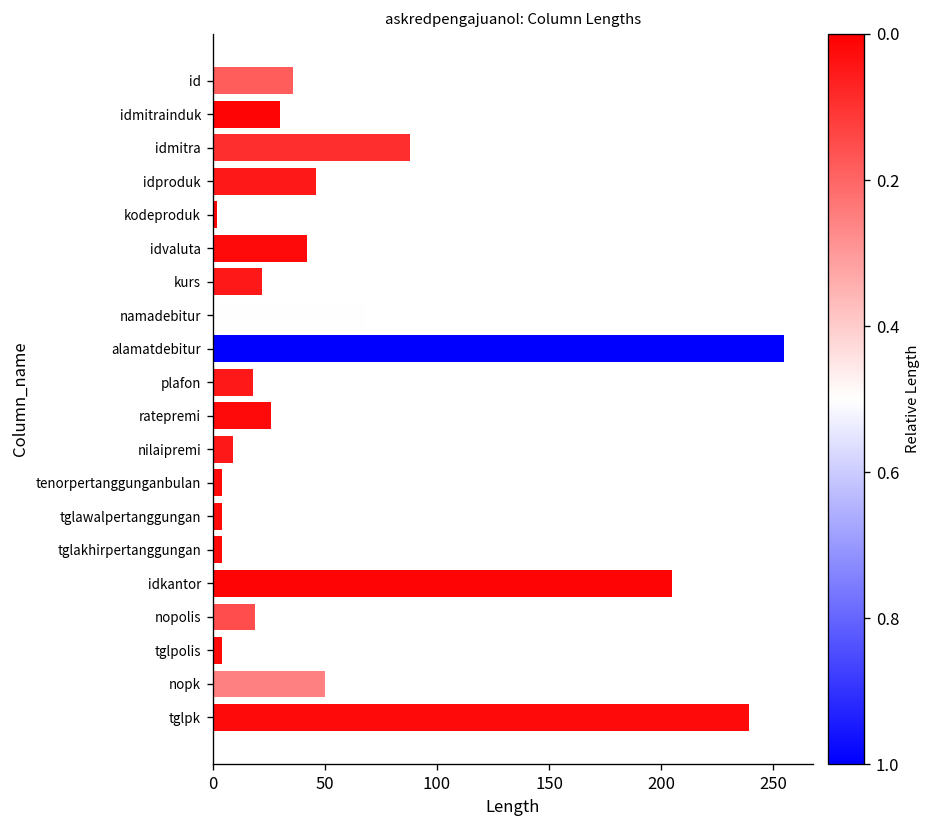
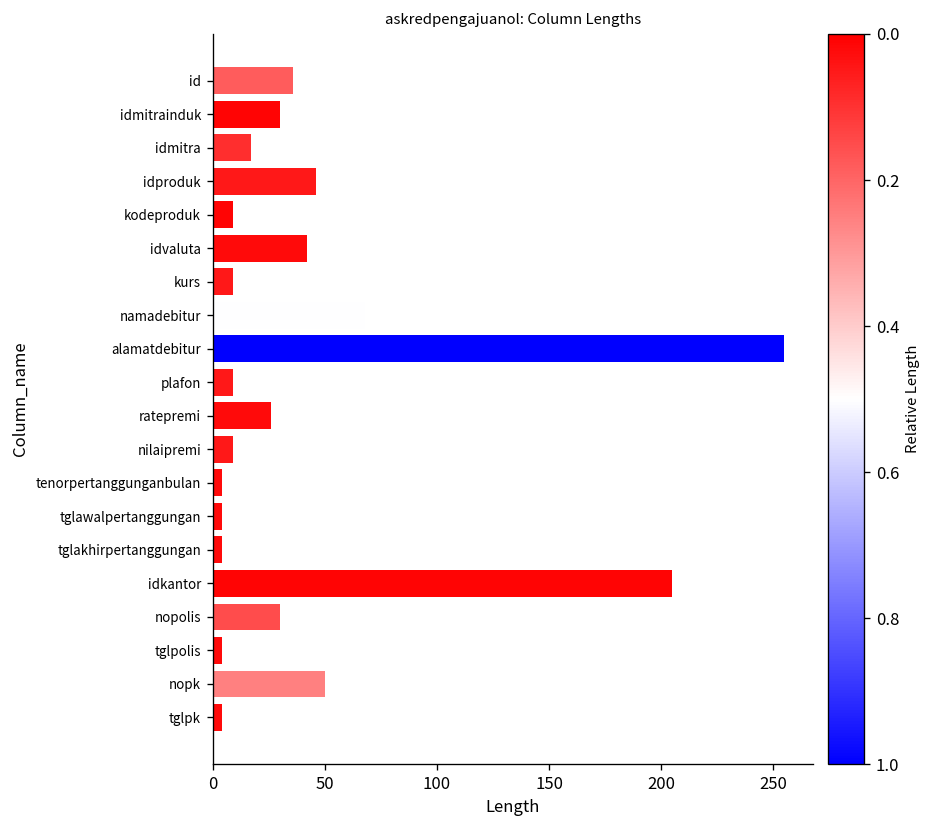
idmitra: 88 -> 17
kodeproduk: 2 -> 9
kurs: 22 -> 9
plafon: 18 -> 9
nopolis: 19 -> 30
tglpk: 239 -> 4
